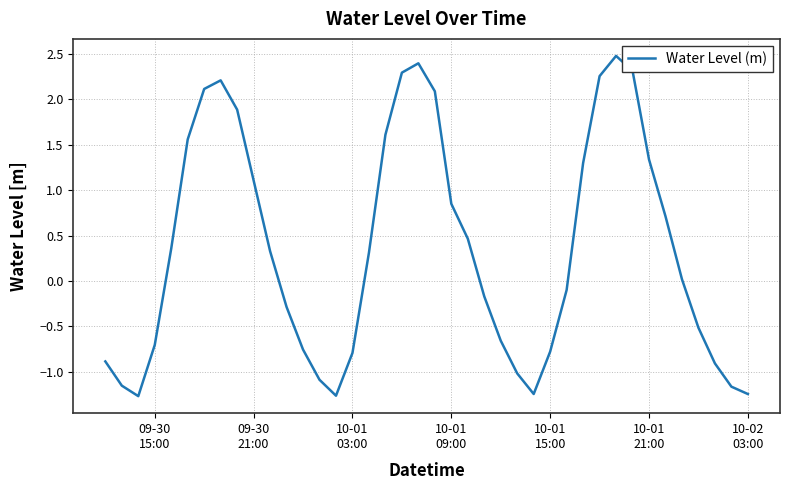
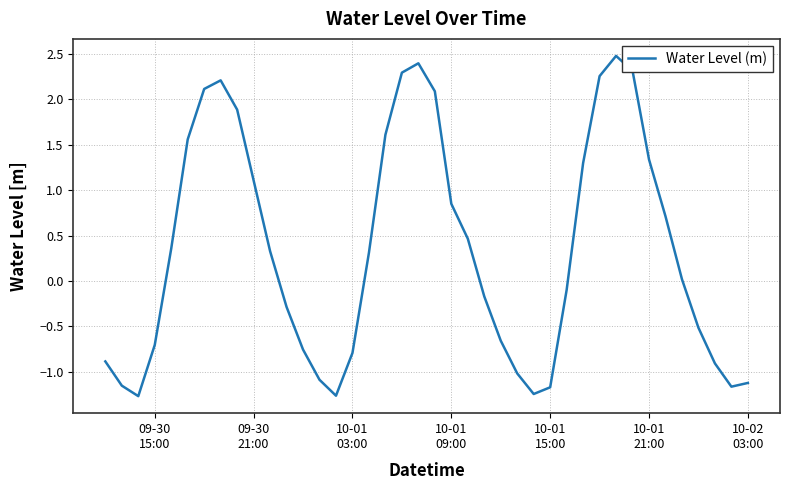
10-01 15:00: -0.8 -> -1.2
10-02 03:00: -1.2 -> -1.1
